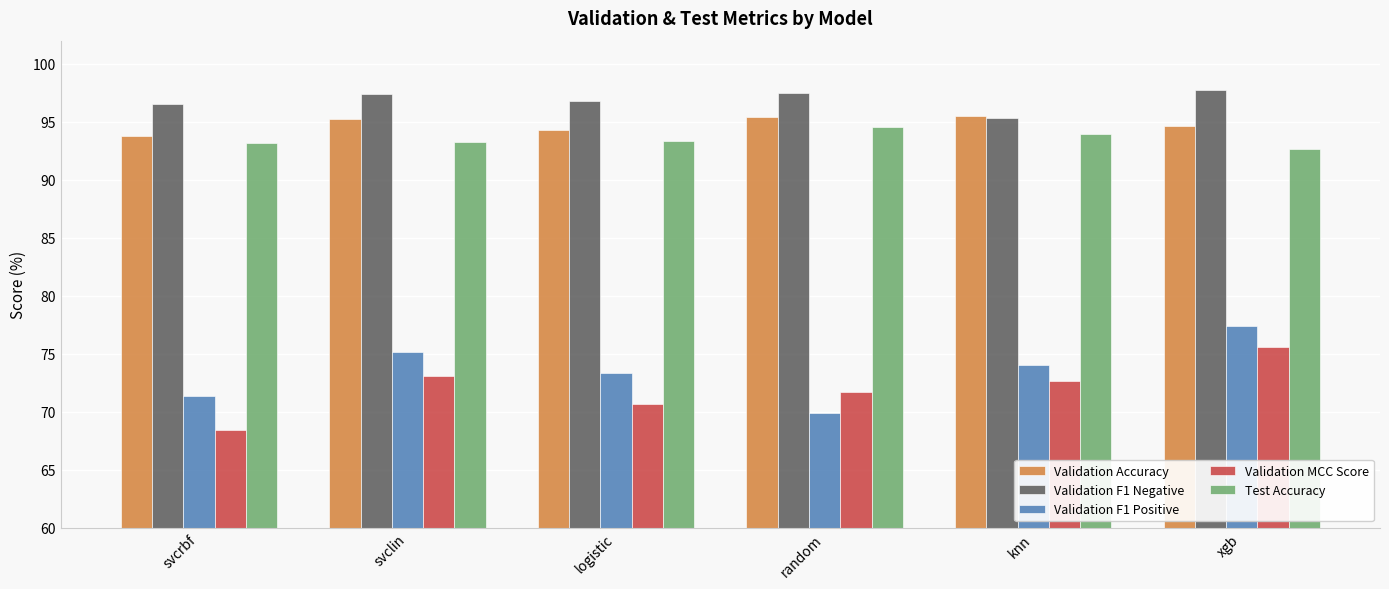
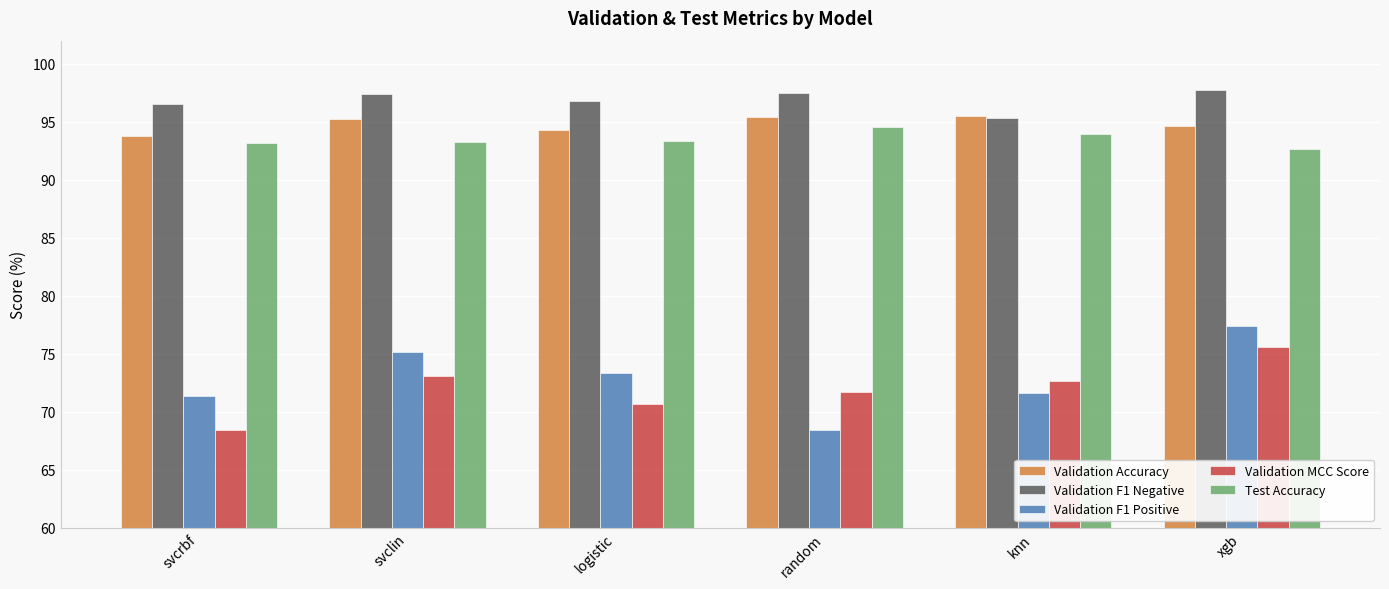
Validation F1 Positive, random: 69.9 -> 68.4
Validation F1 Positive, knn: 74.0 -> 71.6
